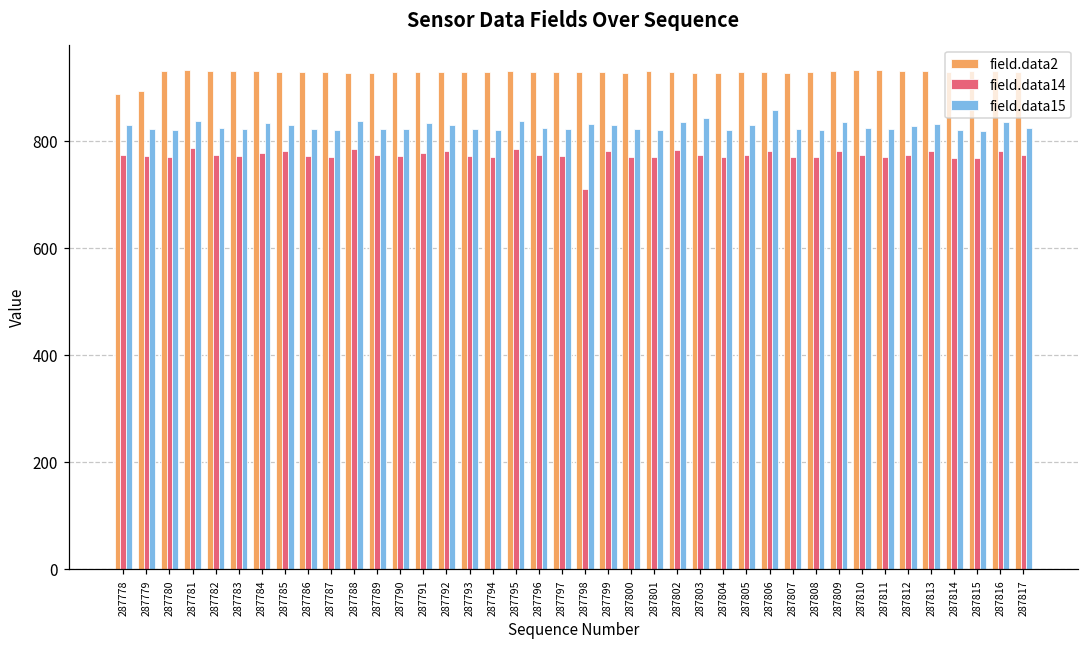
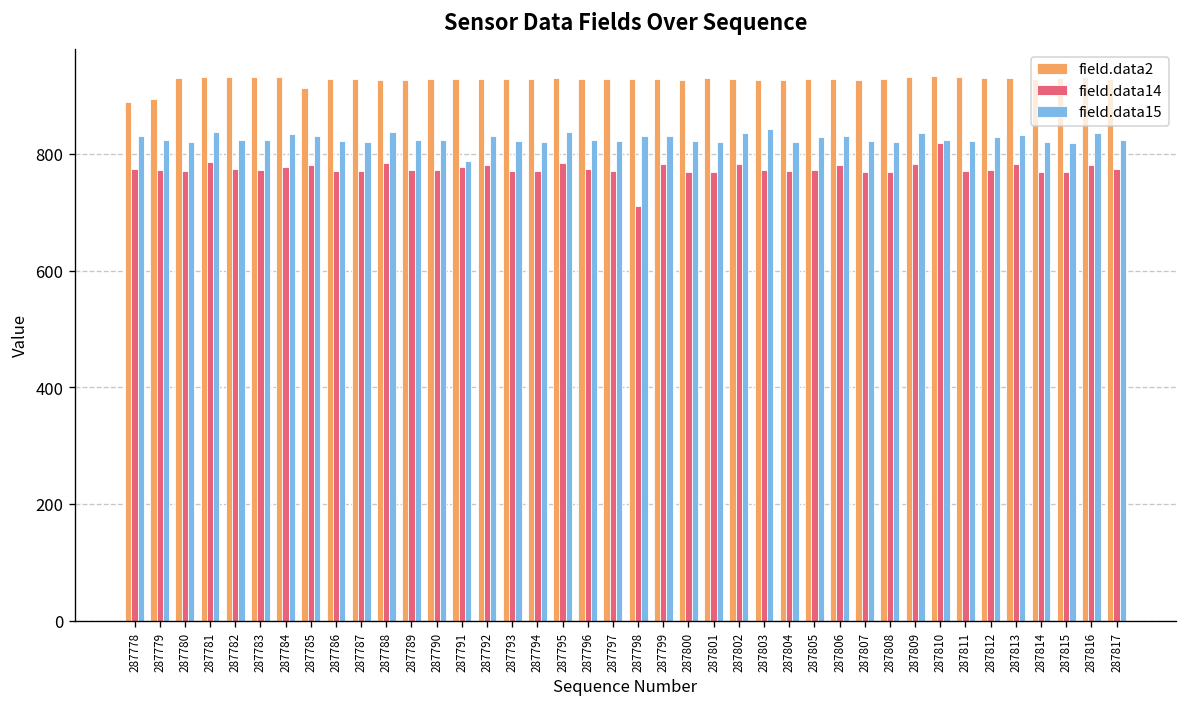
field.data2, 287785: 930 -> 910
field.data15, 287791: 830 -> 790
field.data15, 287806: 860 -> 830
field.data14, 287810: 770 -> 820
